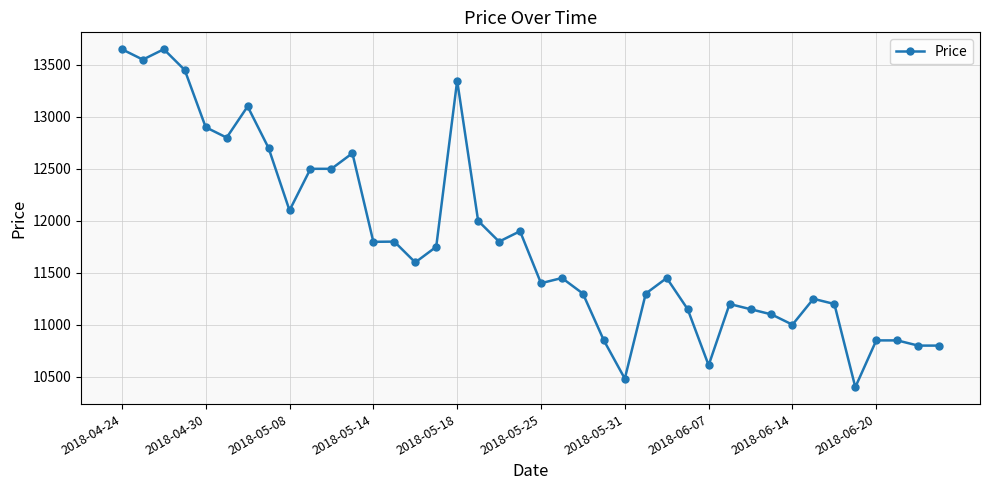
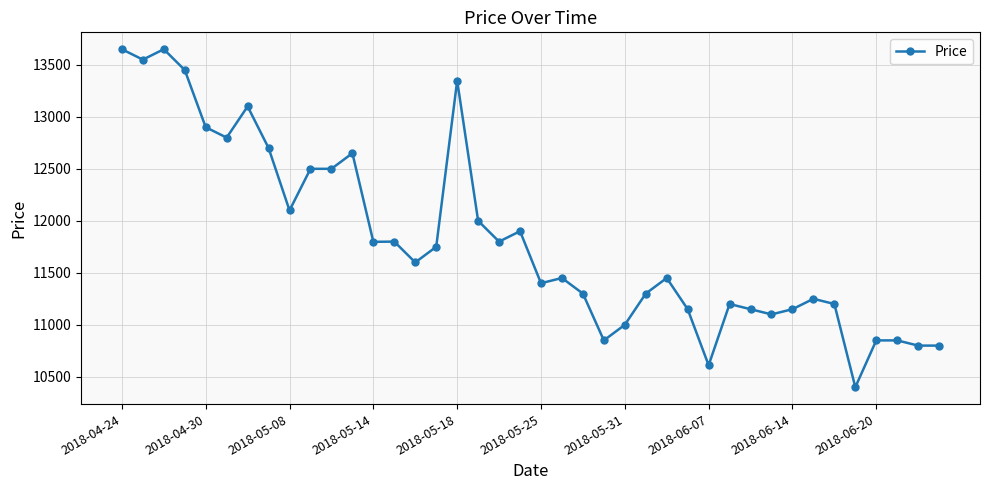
2018-05-31: 10480 -> 11000
2018-06-14: 11000 -> 11150
